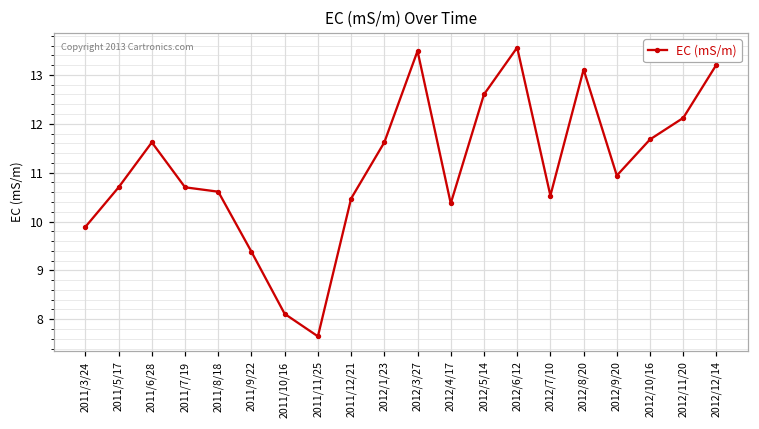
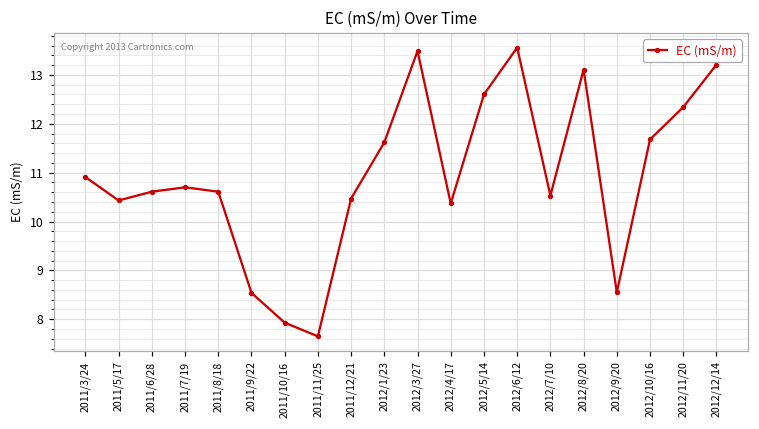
2011/3/24: 9.9 -> 10.9
2011/5/17: 10.7 -> 10.4
2011/6/28: 11.6 -> 10.6
2011/9/22: 9.4 -> 8.5
2011/10/16: 8.1 -> 7.9
2012/9/20: 10.9 -> 8.6
2012/11/20: 12.1 -> 12.3
